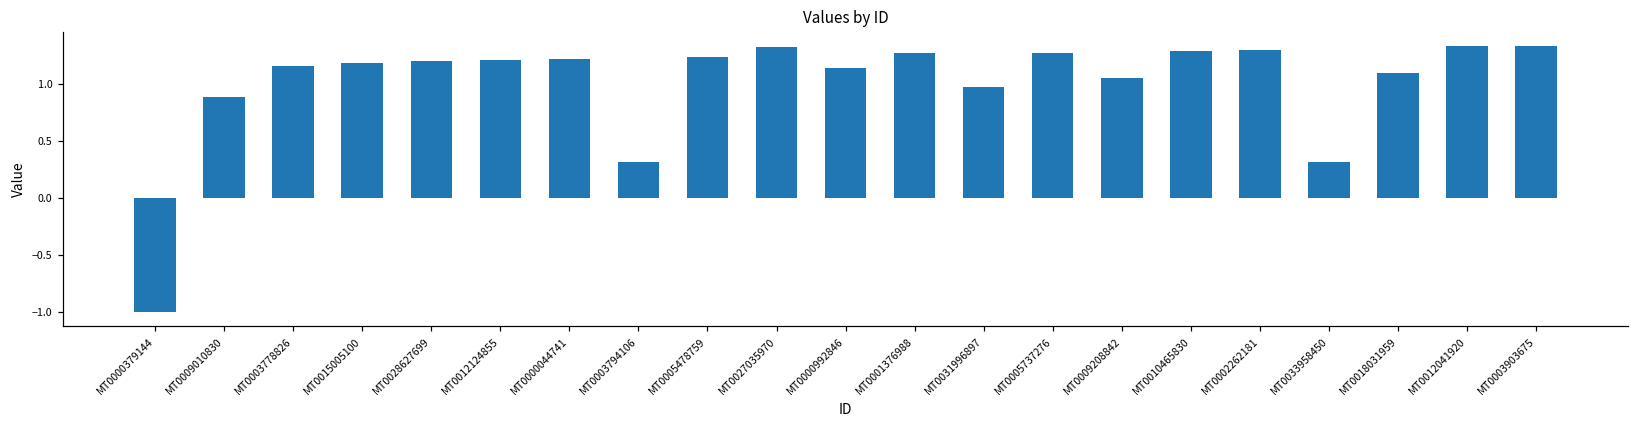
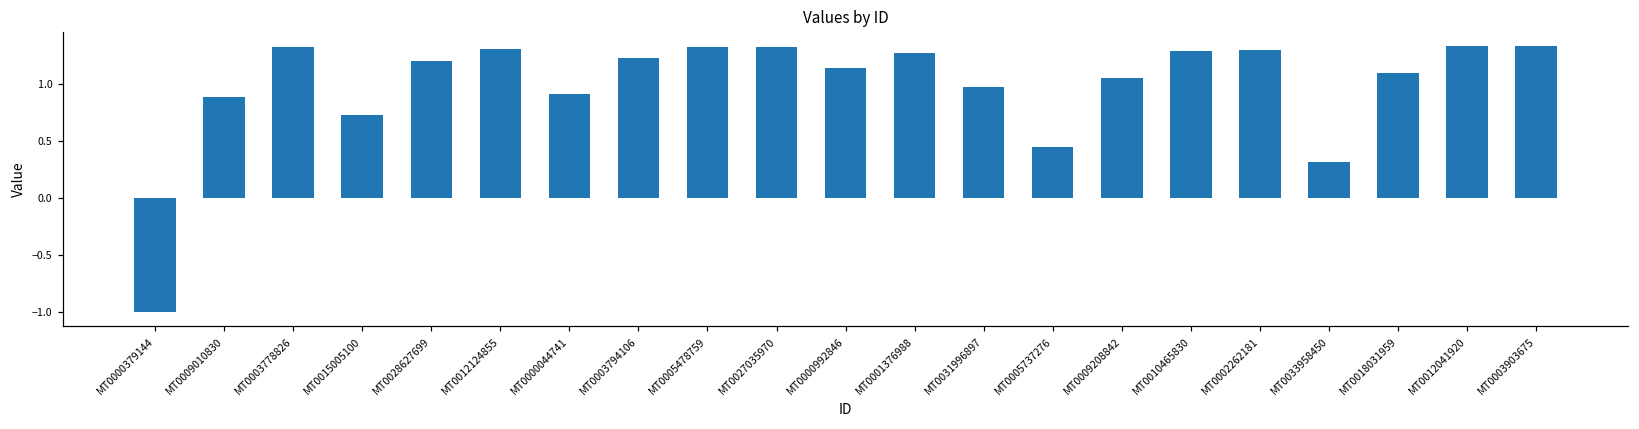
MT0003778826: 1.15 -> 1.32
MT0015005100: 1.18 -> 0.72
MT0012124855: 1.21 -> 1.30
MT0000044741: 1.21 -> 0.91
MT0003794106: 0.31 -> 1.23
MT0005478759: 1.23 -> 1.32
MT0005737276: 1.27 -> 0.45
